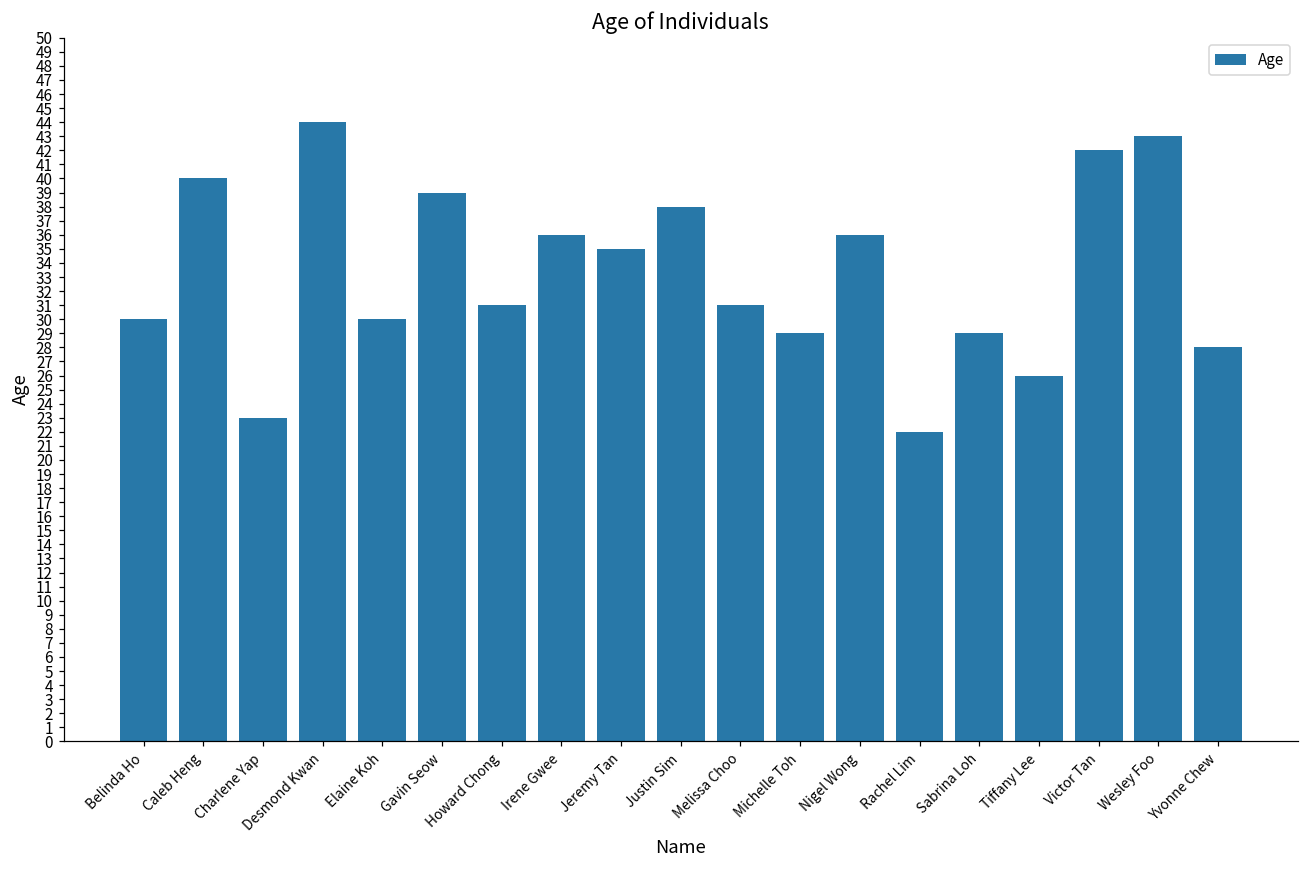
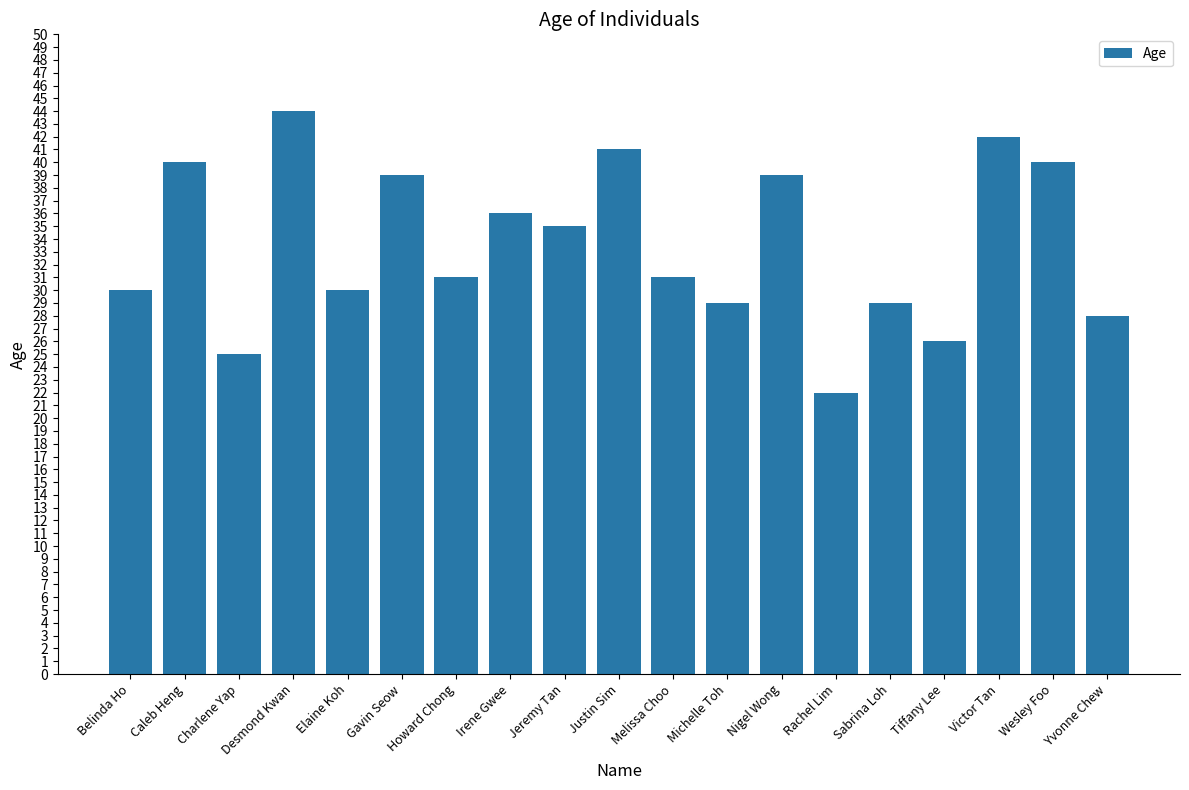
Charlene Yap: 23 -> 25
Justin Sim: 38 -> 41
Nigel Wong: 36 -> 39
Wesley Foo: 43 -> 40
